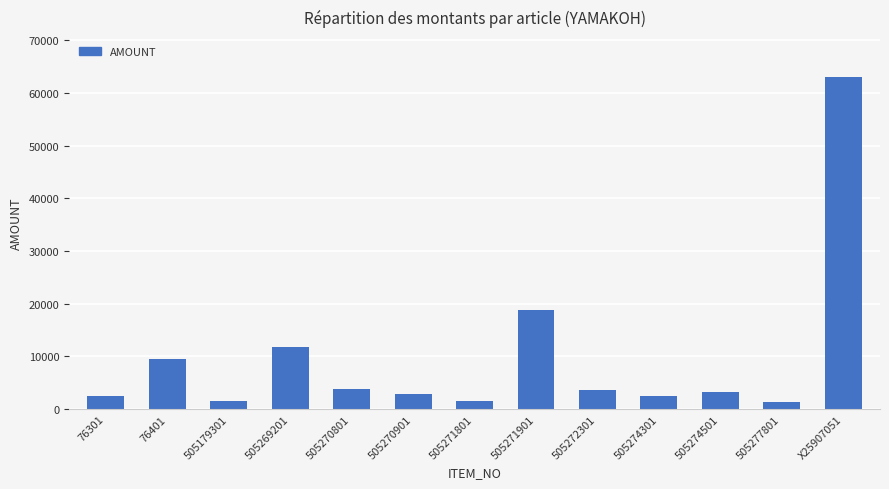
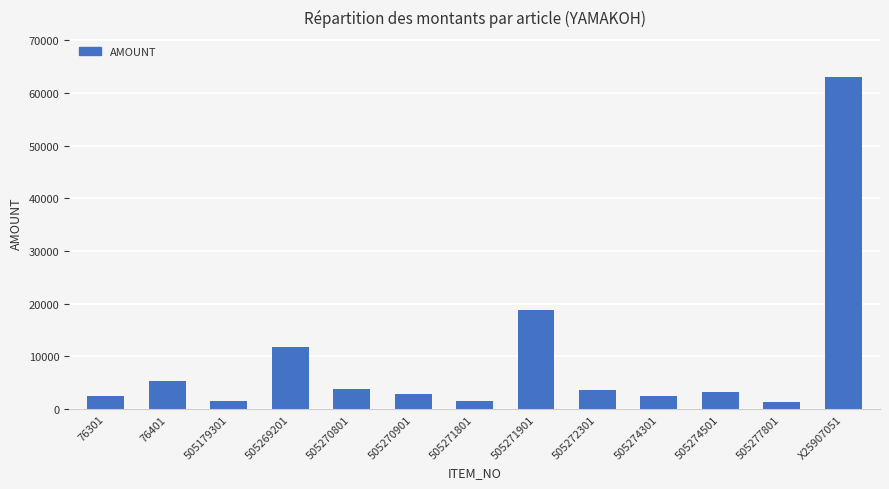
76401: 10000 -> 5000
